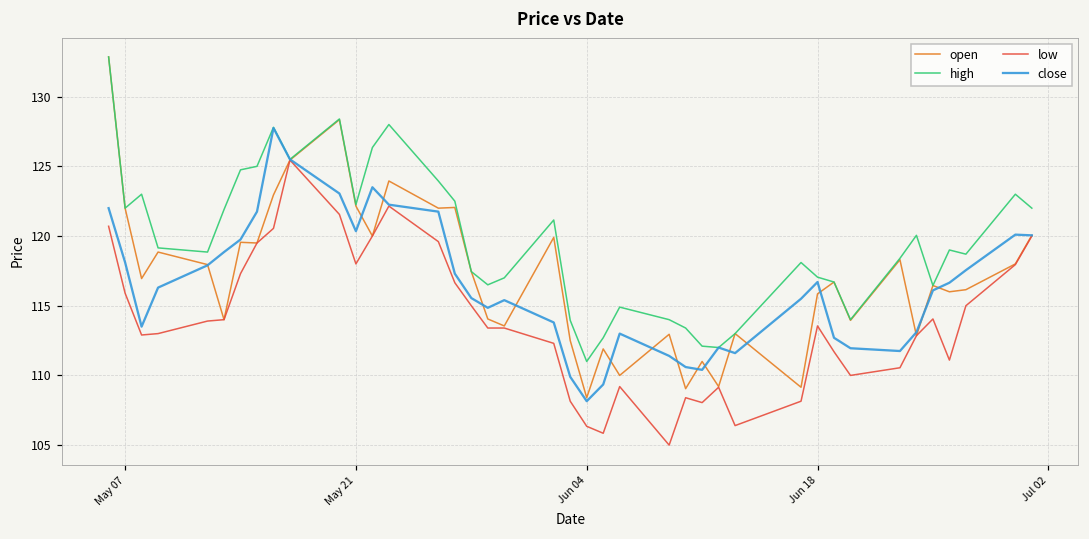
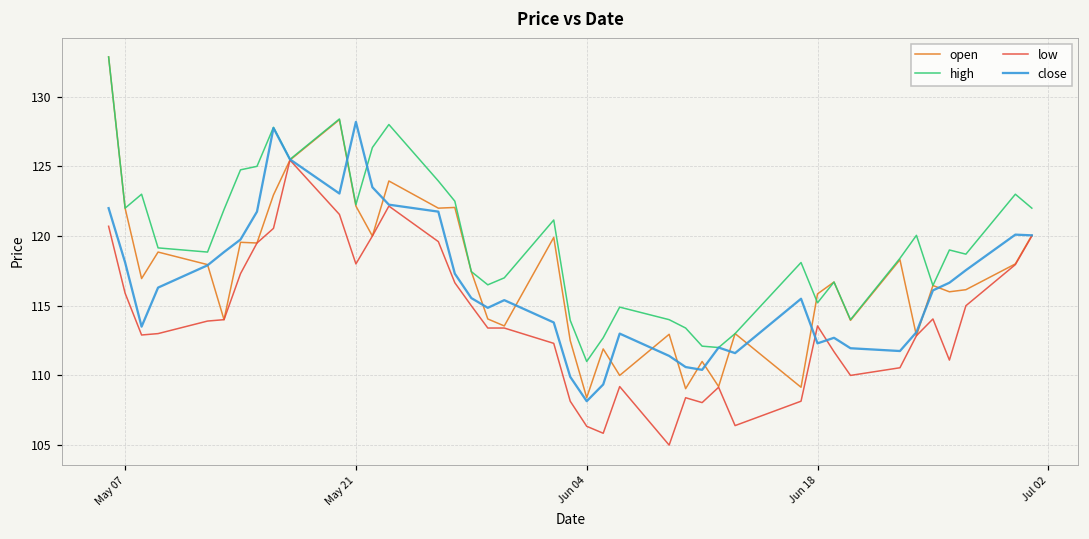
close, May 21: 120.4 -> 128.2
high, Jun 18: 117.1 -> 115.2
close, Jun 18: 116.7 -> 112.3
